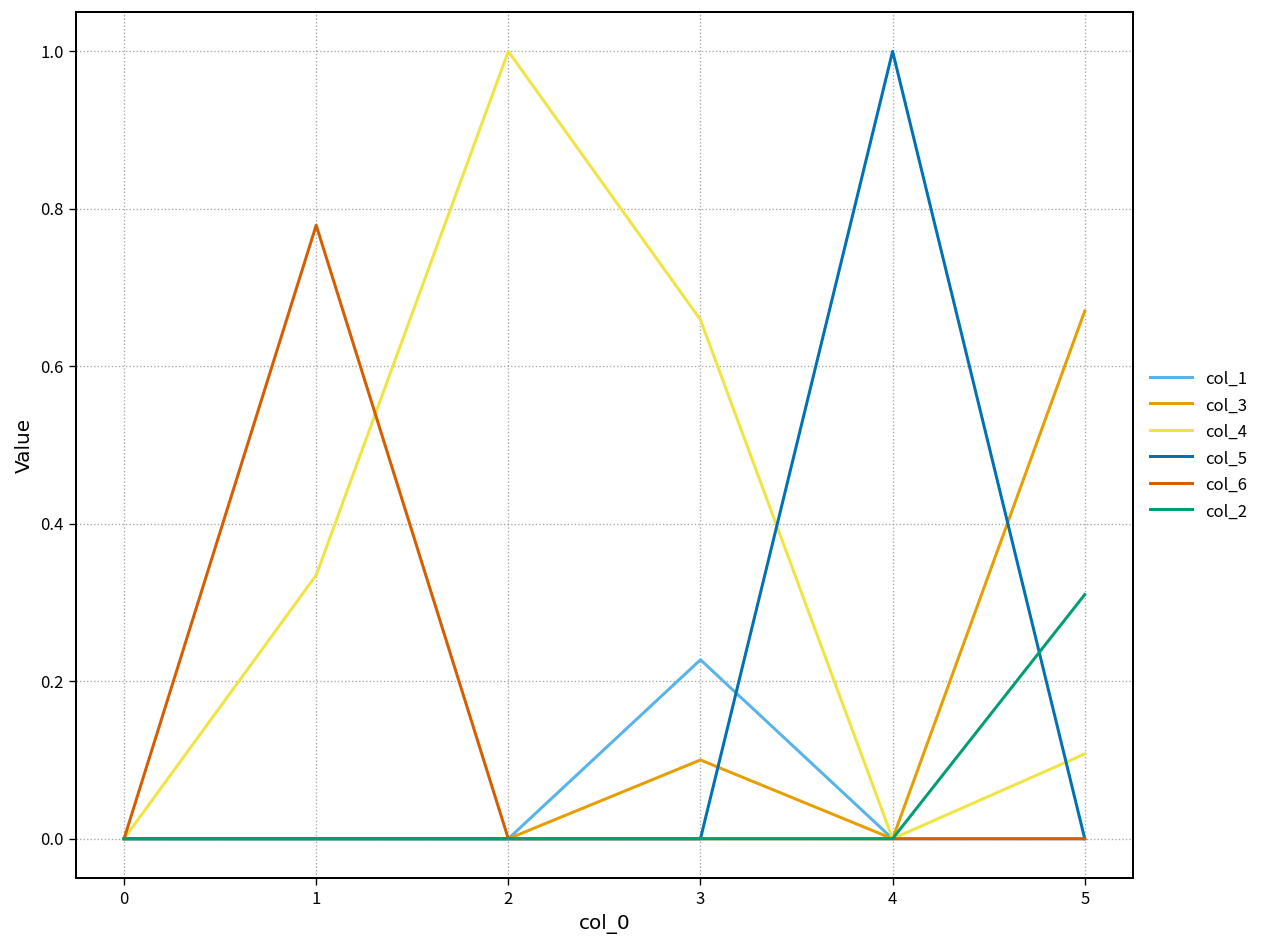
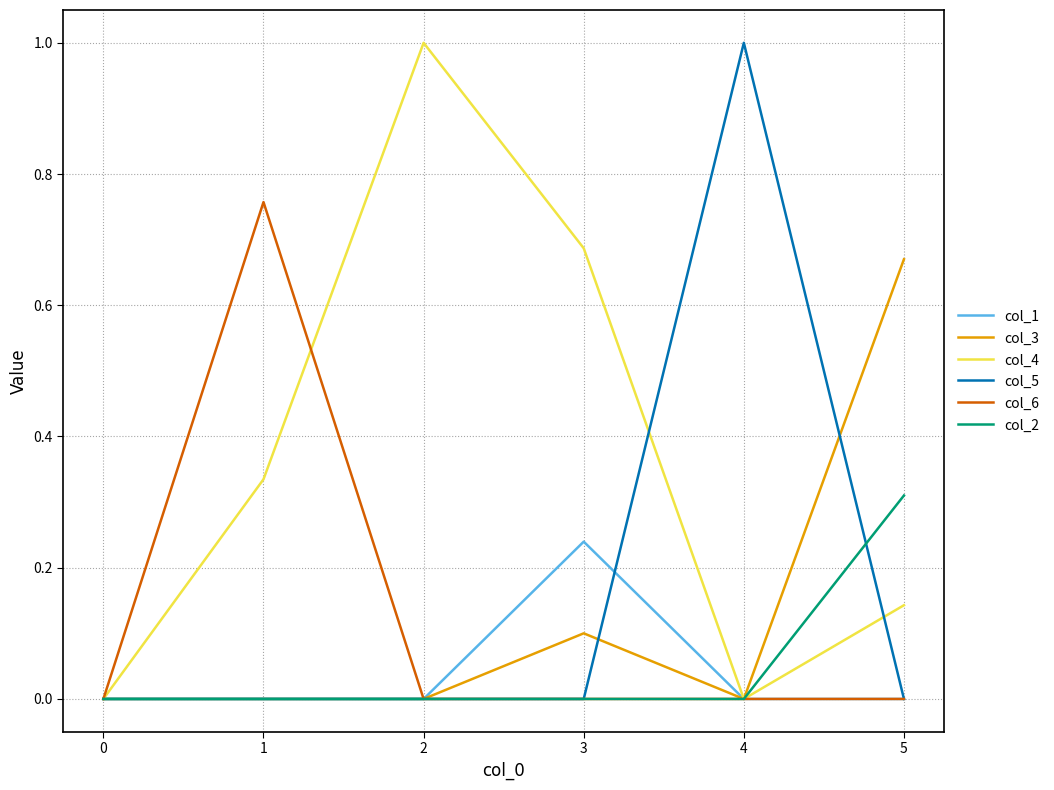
col_6, 1: 0.78 -> 0.76
col_1, 3: 0.23 -> 0.24
col_4, 3: 0.66 -> 0.69
col_4, 5: 0.11 -> 0.14
